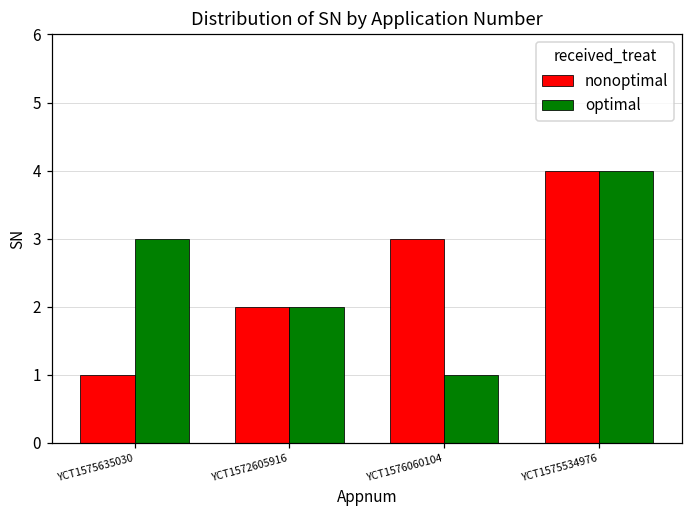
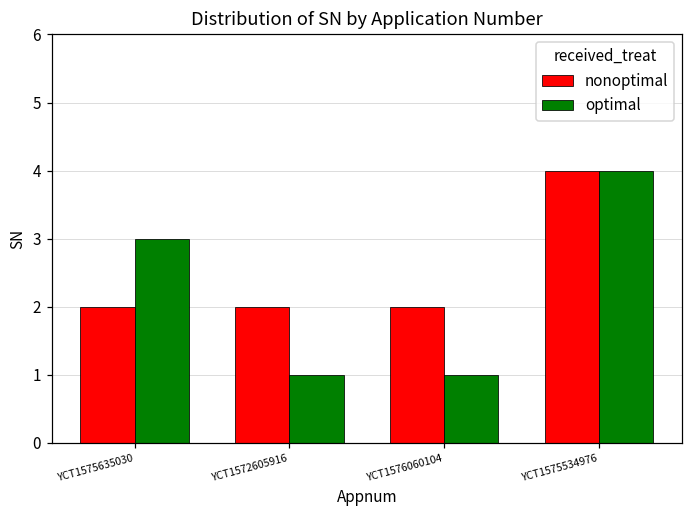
nonoptimal, YCT1575635030: 1 -> 2
optimal, YCT1572605916: 2 -> 1
nonoptimal, YCT1576060104: 3 -> 2
